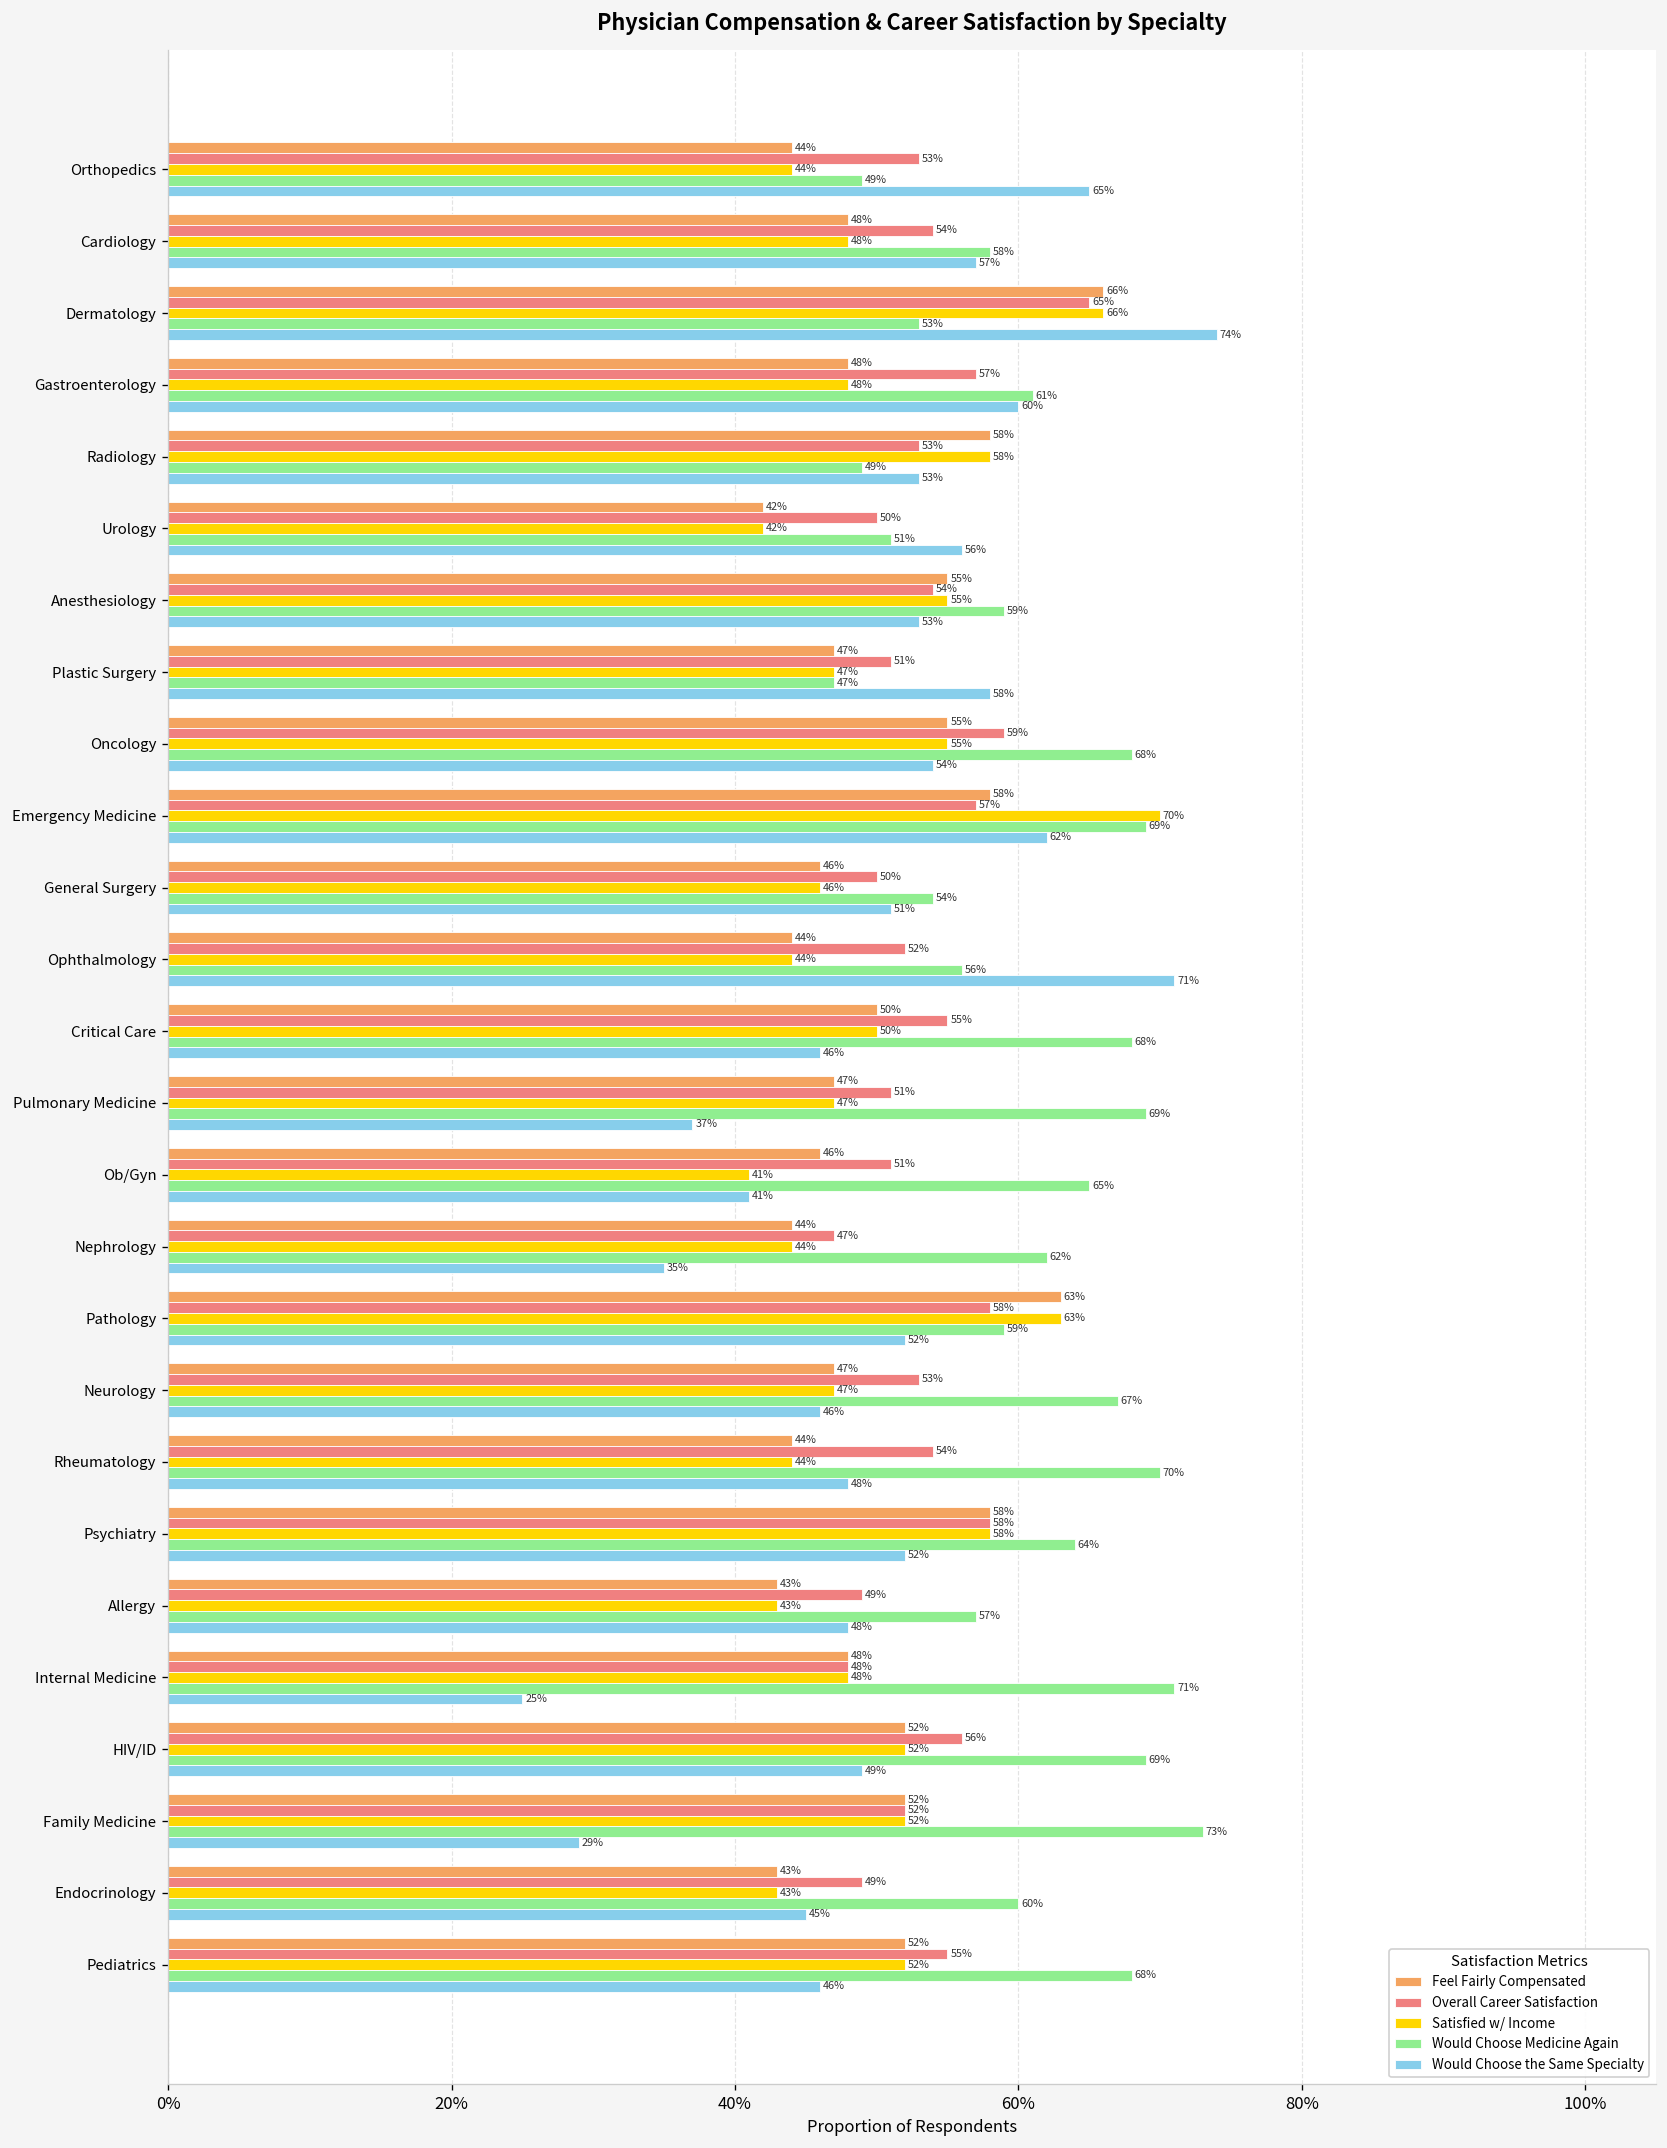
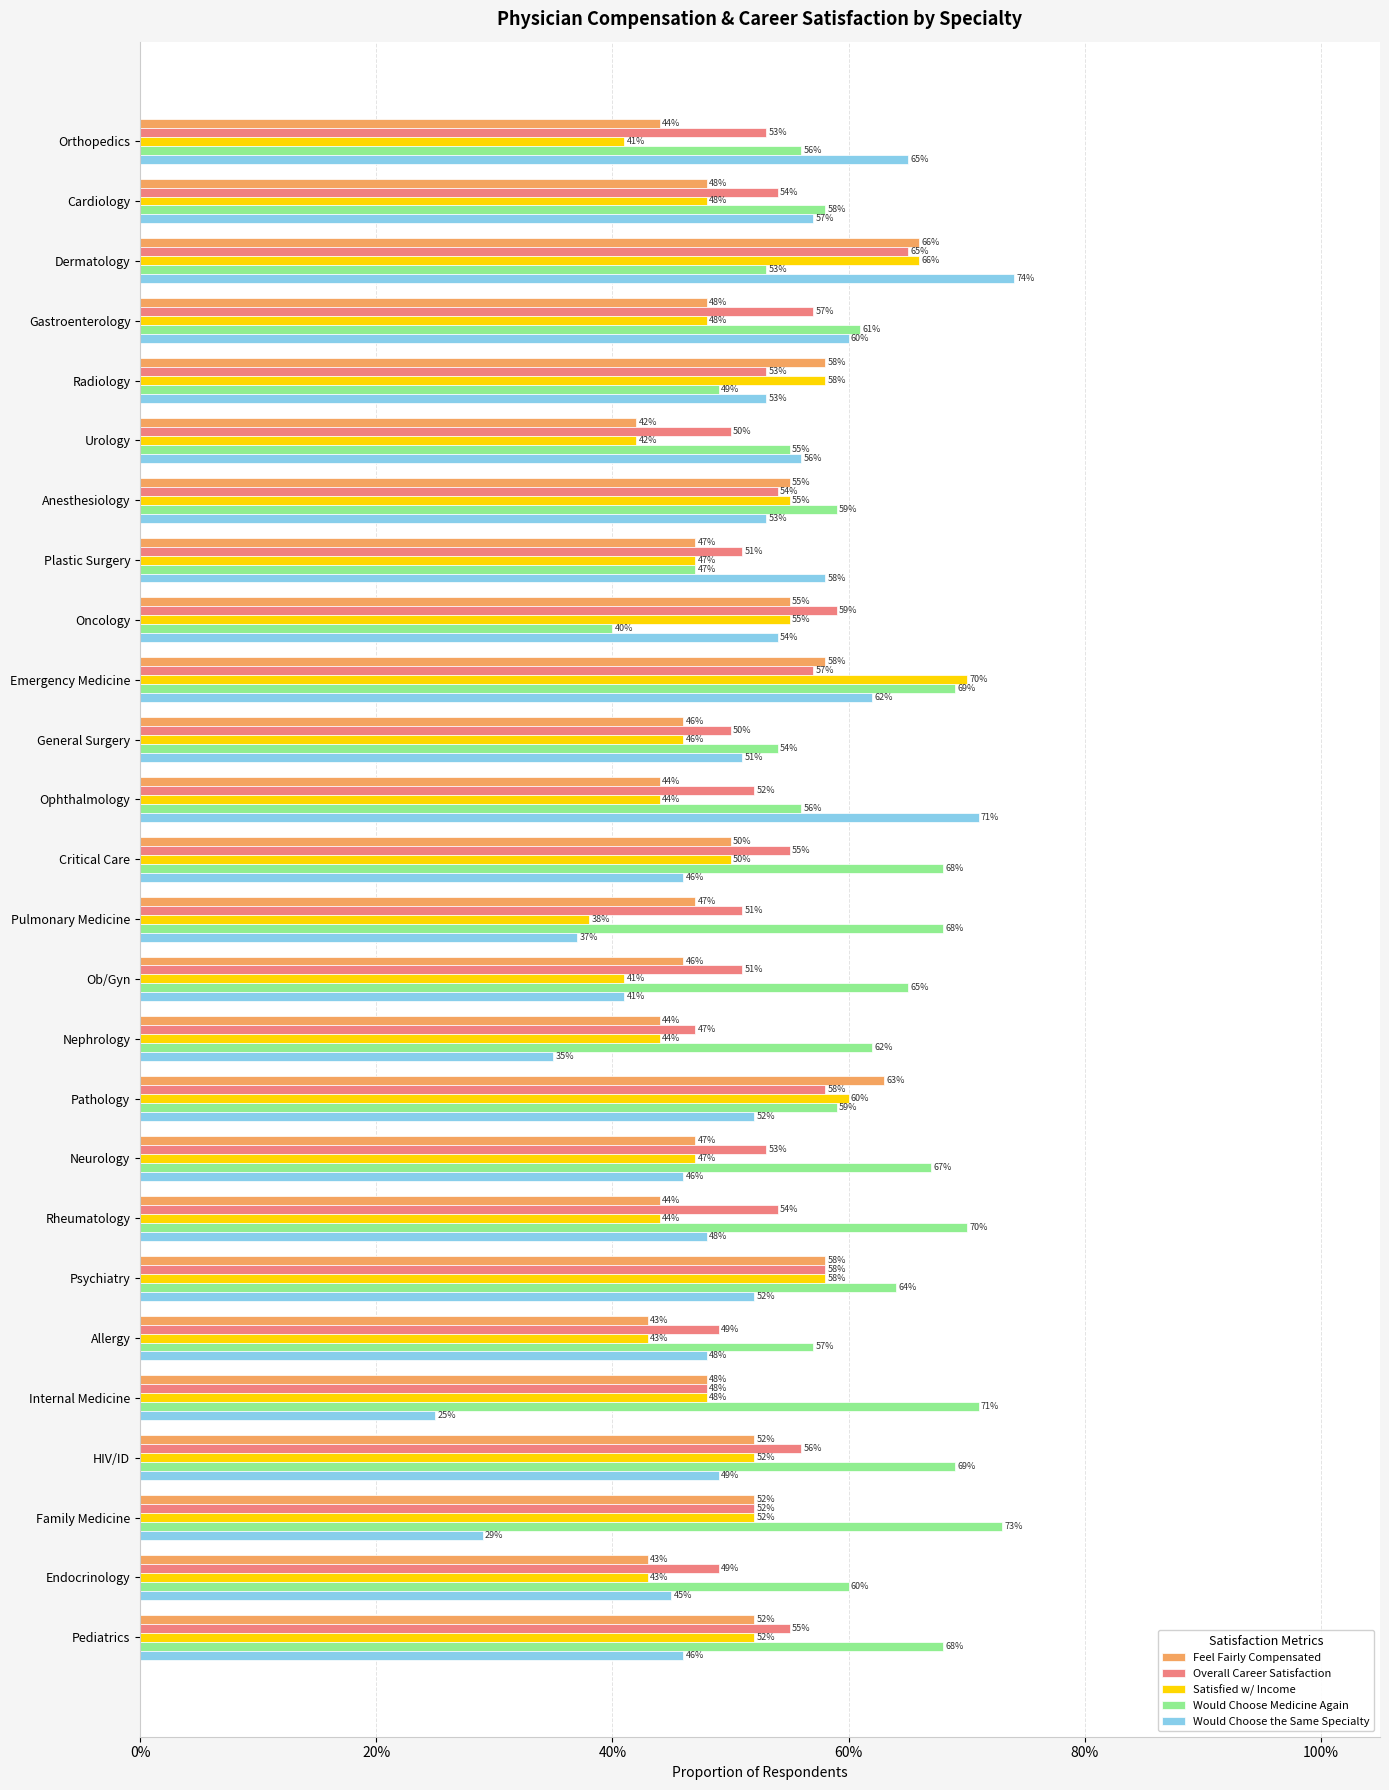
Satisfied w/ Income, Orthopedics: 44% -> 41%
Would Choose Medicine Again, Orthopedics: 49% -> 56%
Would Choose Medicine Again, Urology: 51% -> 55%
Would Choose Medicine Again, Oncology: 68% -> 40%
Satisfied w/ Income, Pulmonary Medicine: 47% -> 38%
Would Choose Medicine Again, Pulmonary Medicine: 69% -> 68%
Satisfied w/ Income, Pathology: 63% -> 60%
